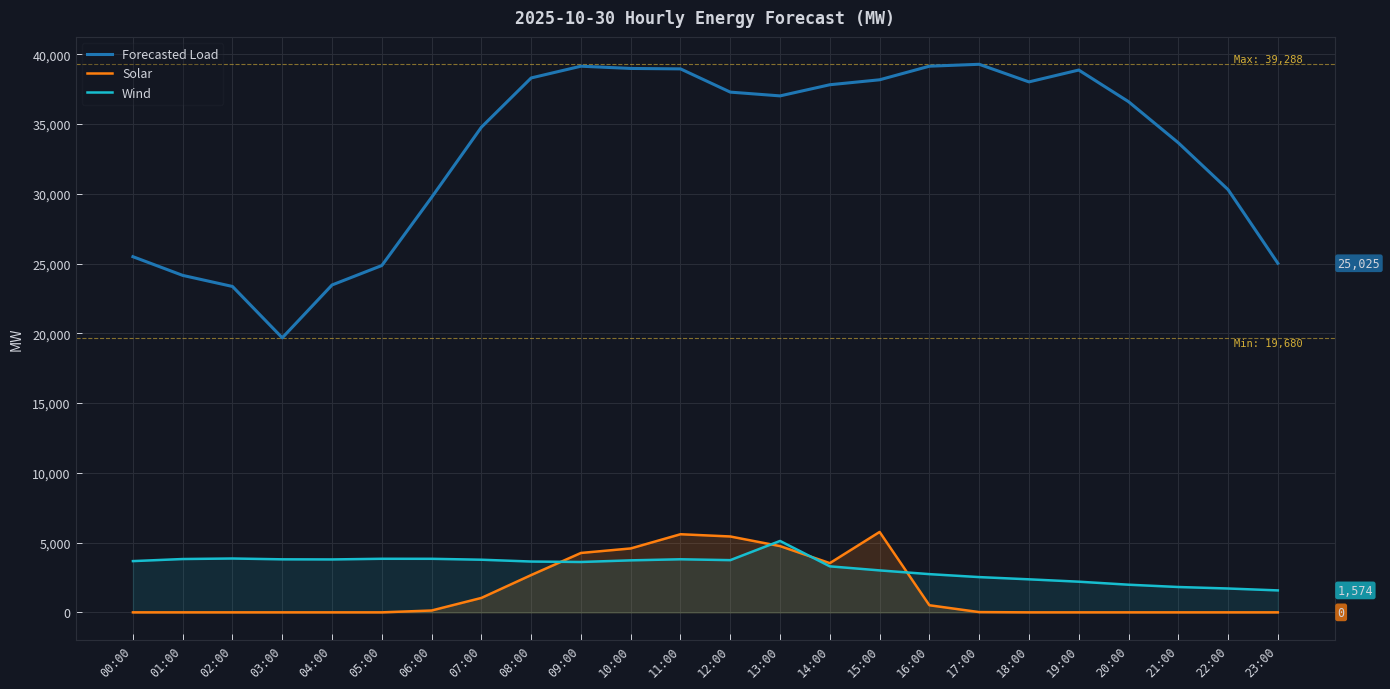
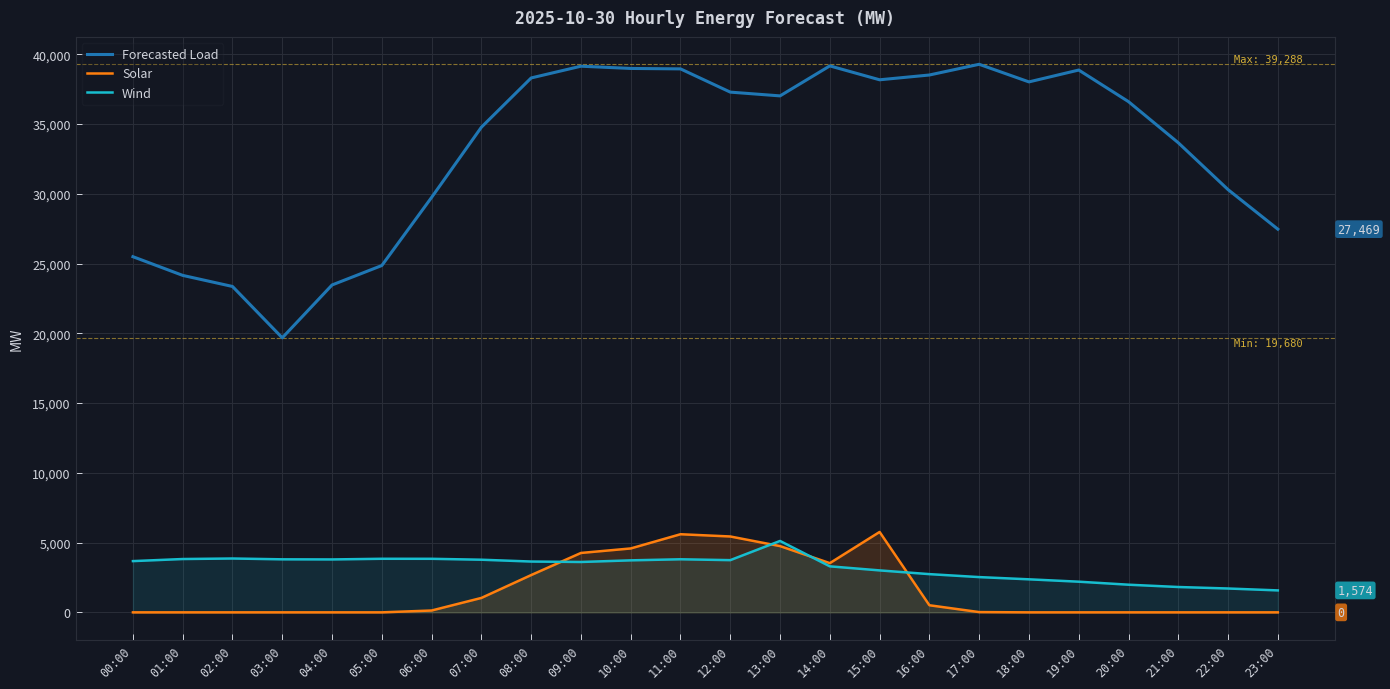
Forecasted Load, 14:00: 37,800 -> 39,200
Forecasted Load, 16:00: 39,200 -> 38,500
Forecasted Load, 23:00: 25,025 -> 27,469
